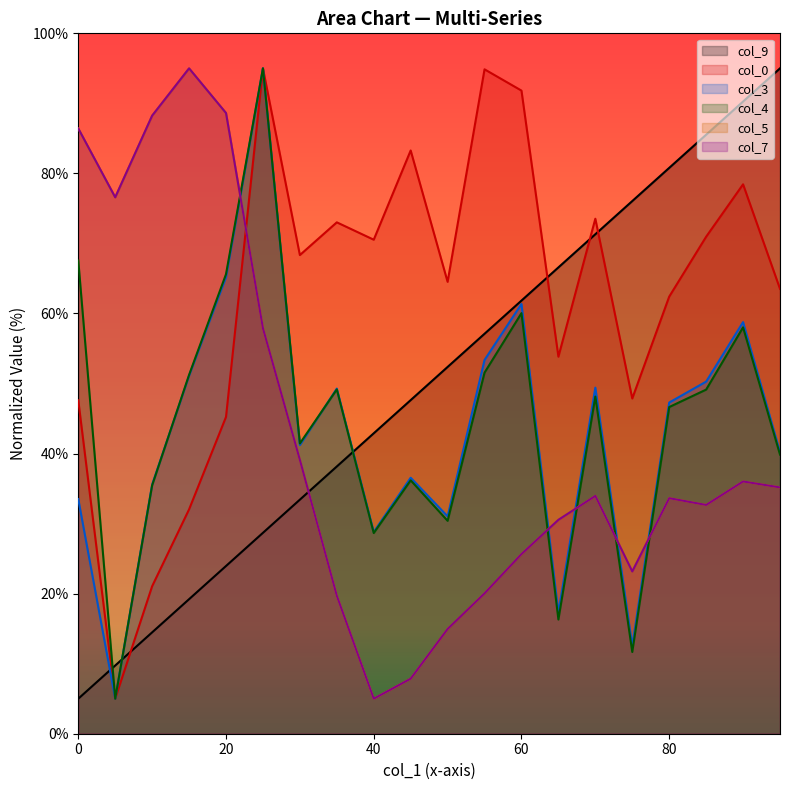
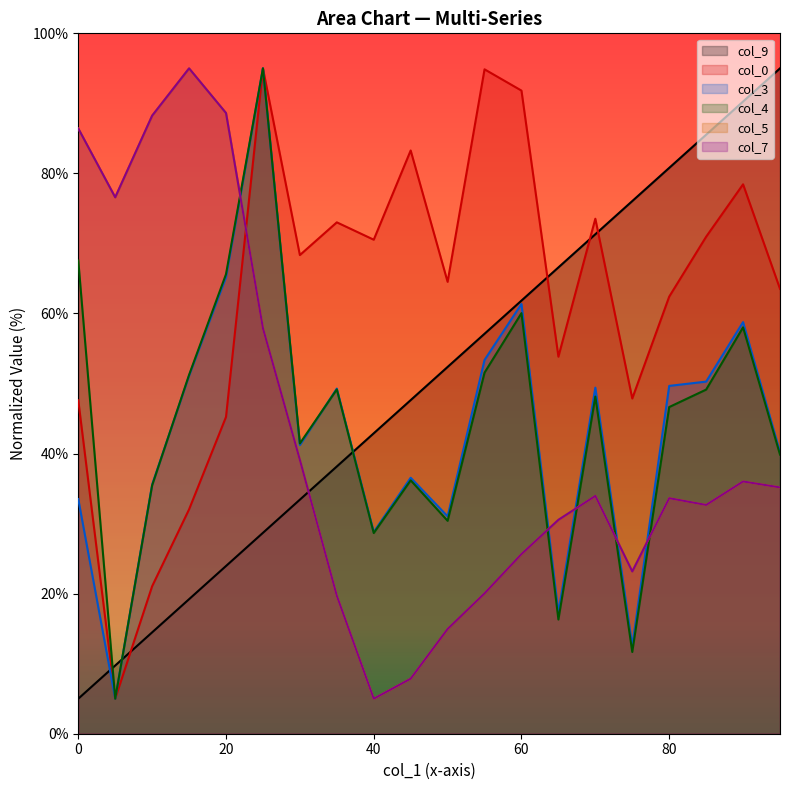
col_3, 80: 47% -> 50%
